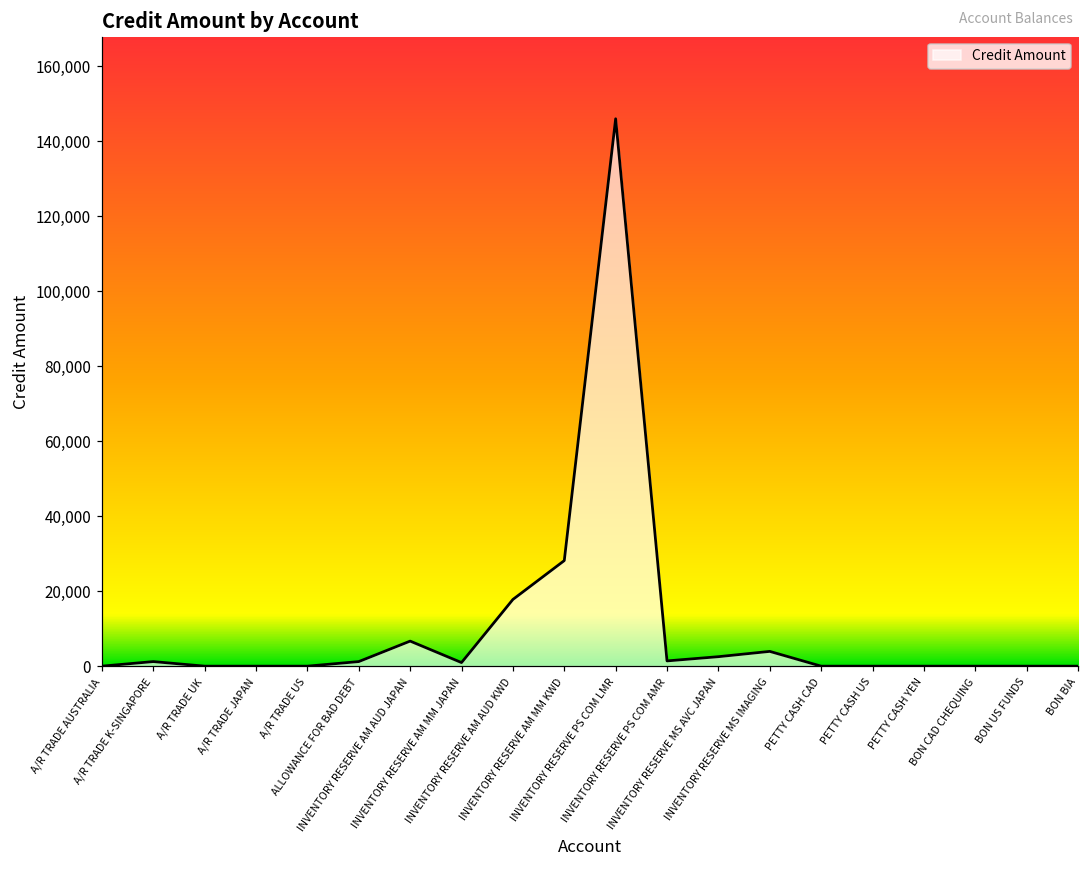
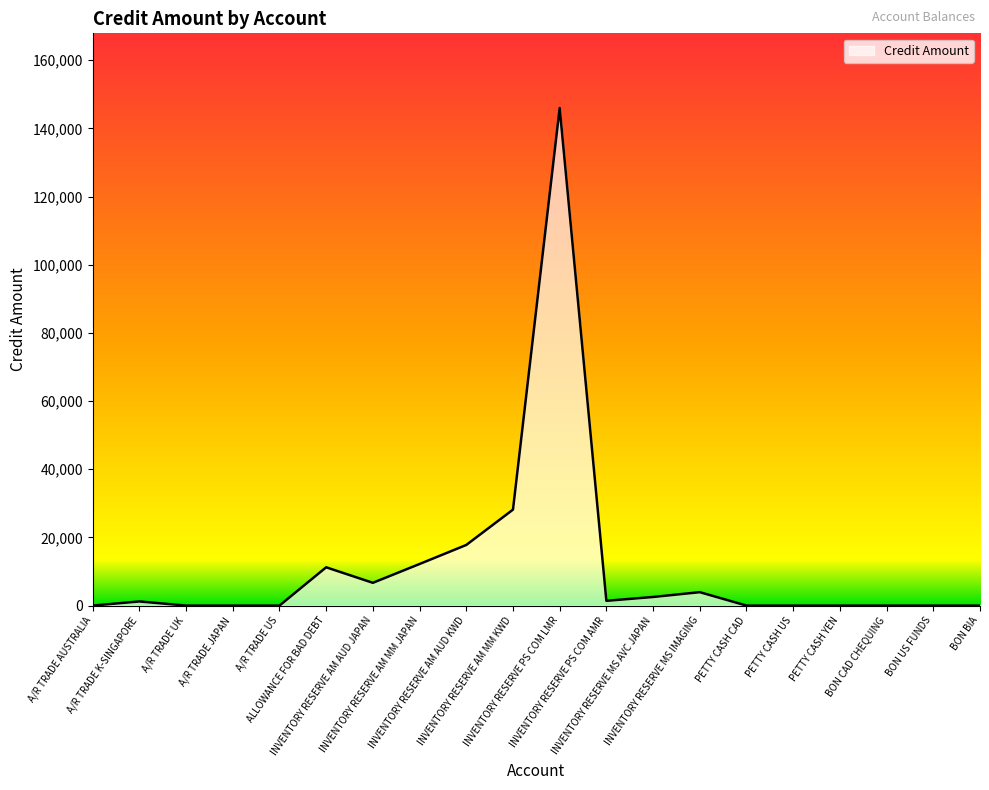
ALLOWANCE FOR BAD DEBT: 1,000 -> 11,000
INVENTORY RESERVE AM MM JAPAN: 1,000 -> 12,000
